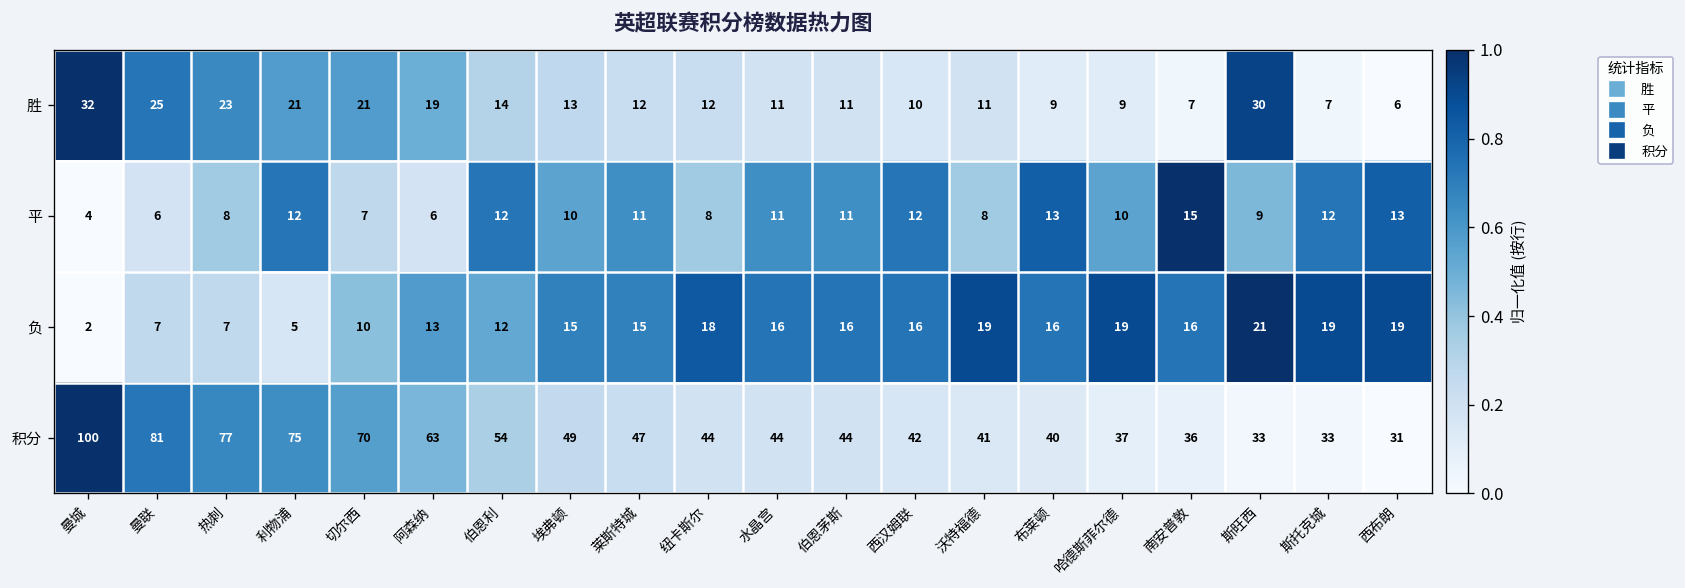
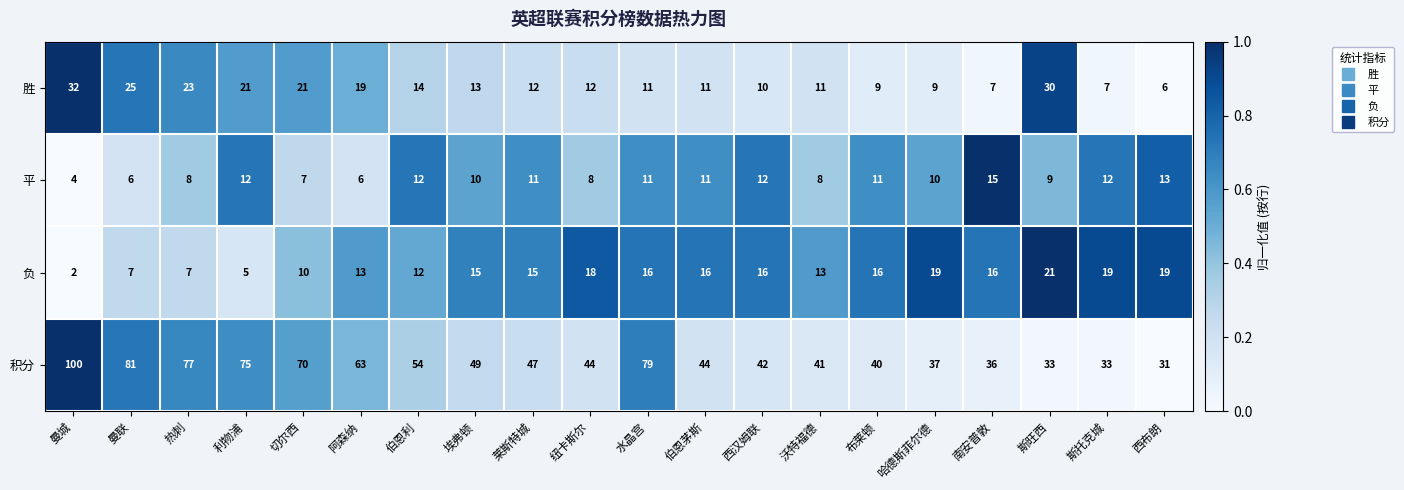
平, 布莱顿: 13 -> 11
负, 沃特福德: 19 -> 13
积分, 水晶宫: 44 -> 79
